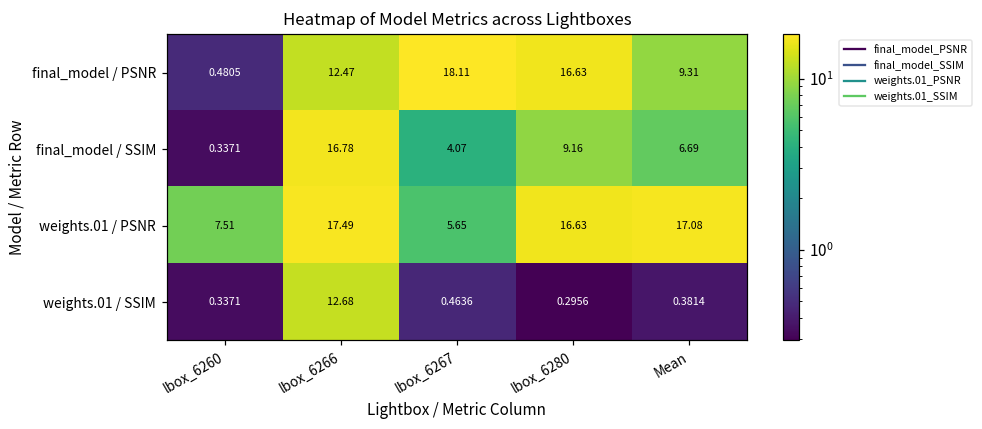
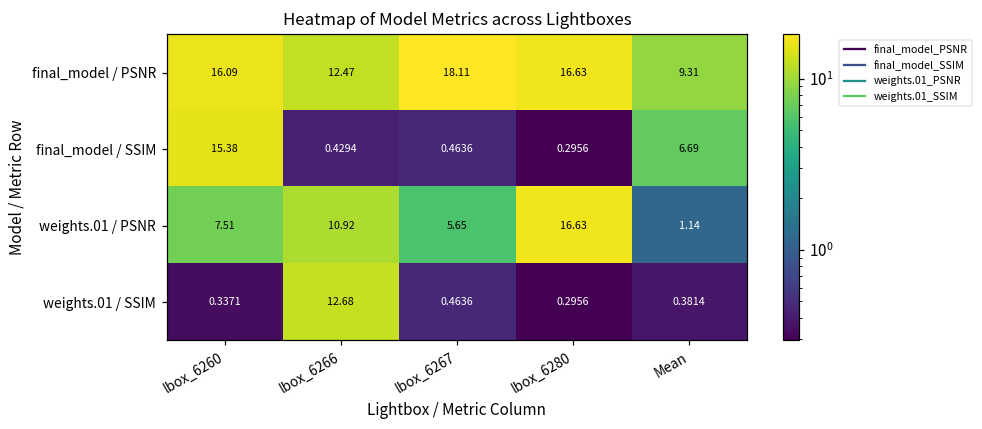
final_model / PSNR, lbox_6260: 0.4805 -> 16.09
final_model / SSIM, lbox_6260: 0.3371 -> 15.38
final_model / SSIM, lbox_6266: 16.78 -> 0.4294
final_model / SSIM, lbox_6267: 4.07 -> 0.4636
final_model / SSIM, lbox_6280: 9.16 -> 0.2956
weights.01 / PSNR, lbox_6266: 17.49 -> 10.92
weights.01 / PSNR, Mean: 17.08 -> 1.14
